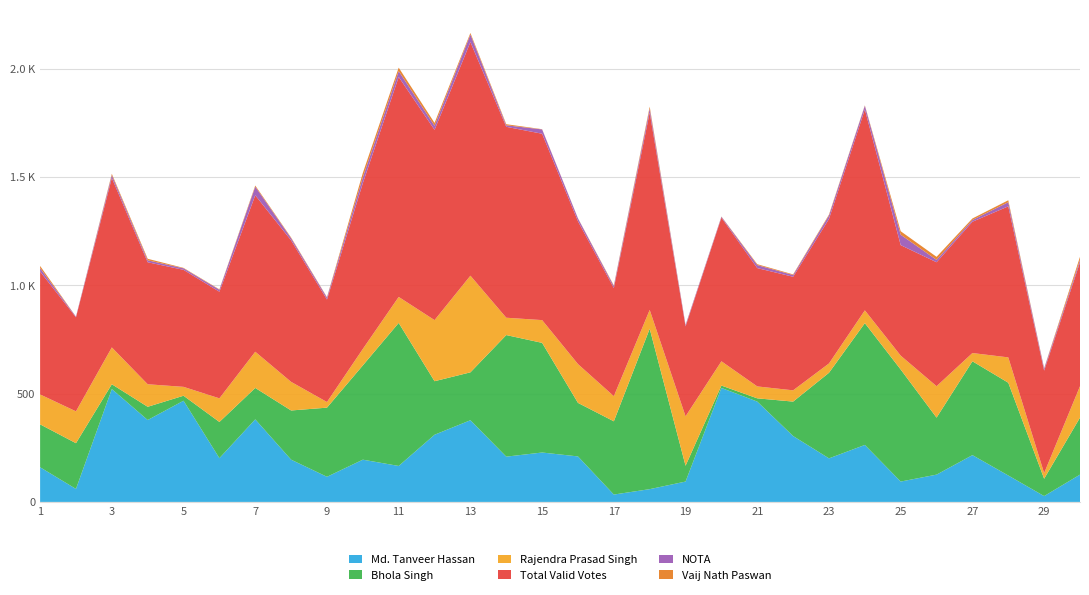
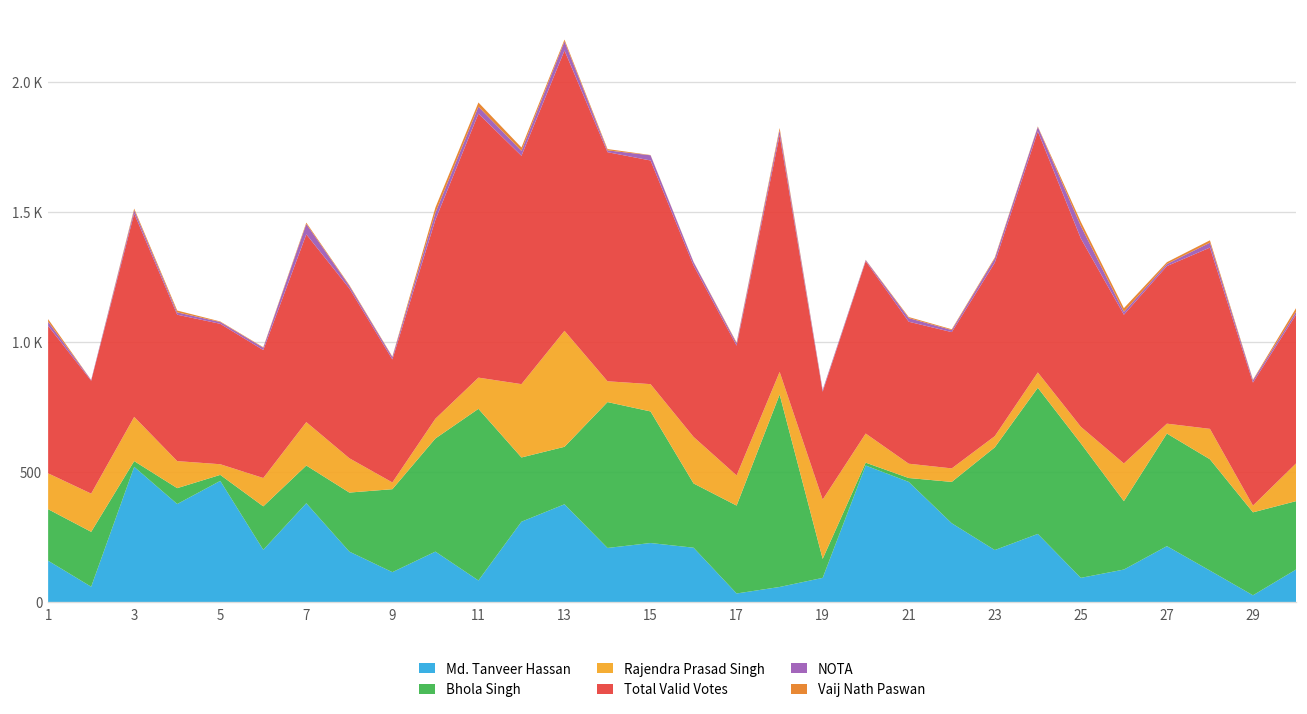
Md. Tanveer Hassan, 11: 170 -> 80
Total Valid Votes, 25: 510 -> 720
Bhola Singh, 29: 80 -> 320
